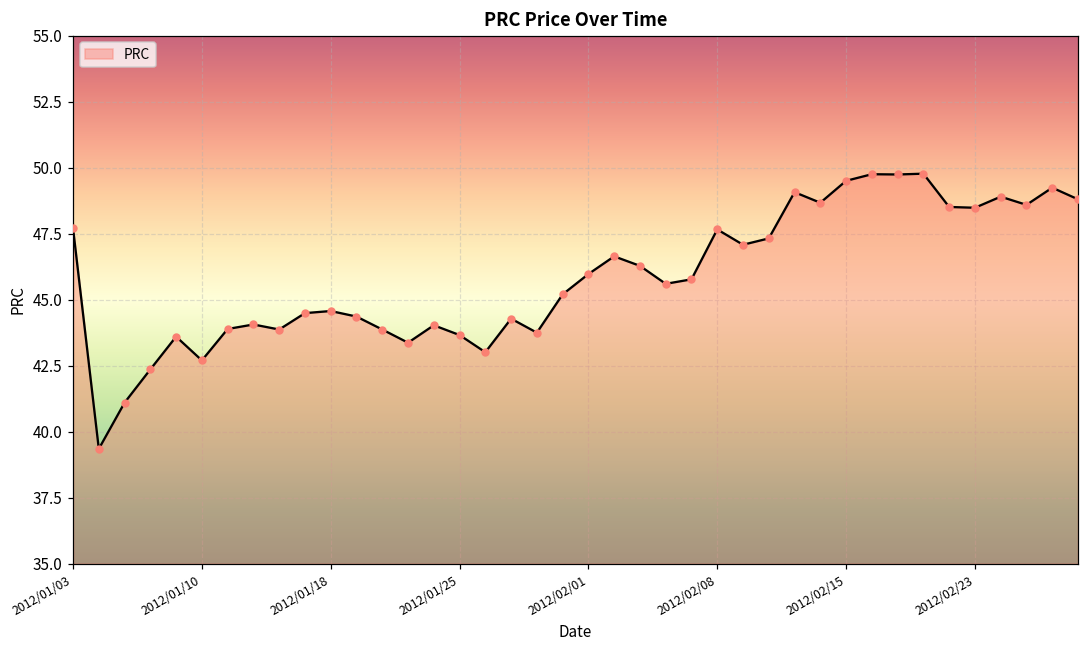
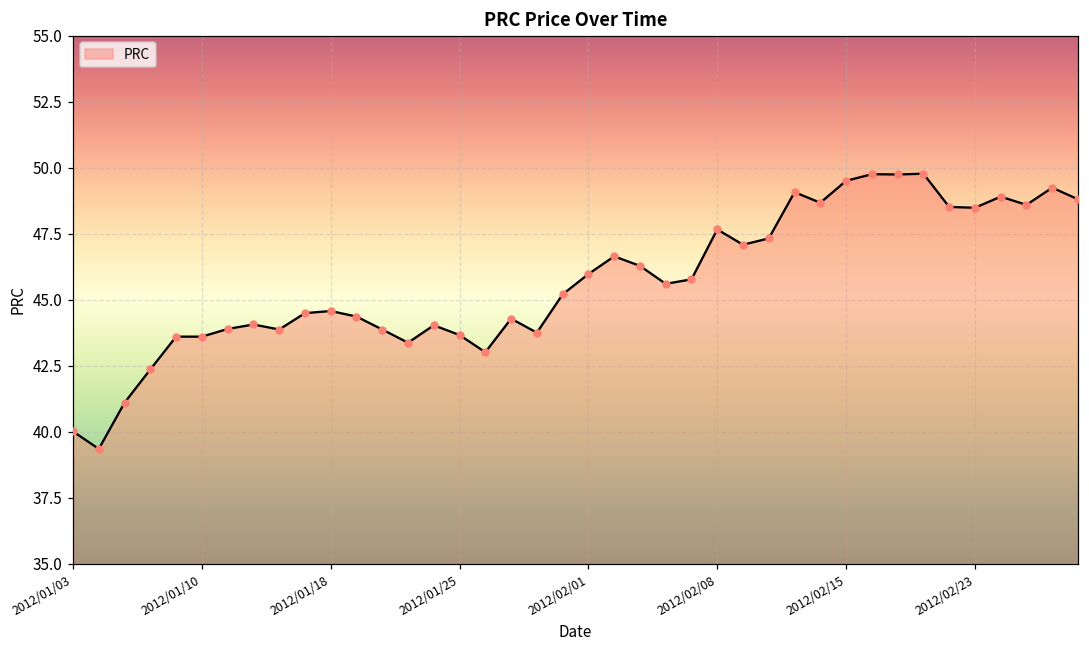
2012/01/03: 47.7 -> 40.0
2012/01/10: 42.7 -> 43.6
